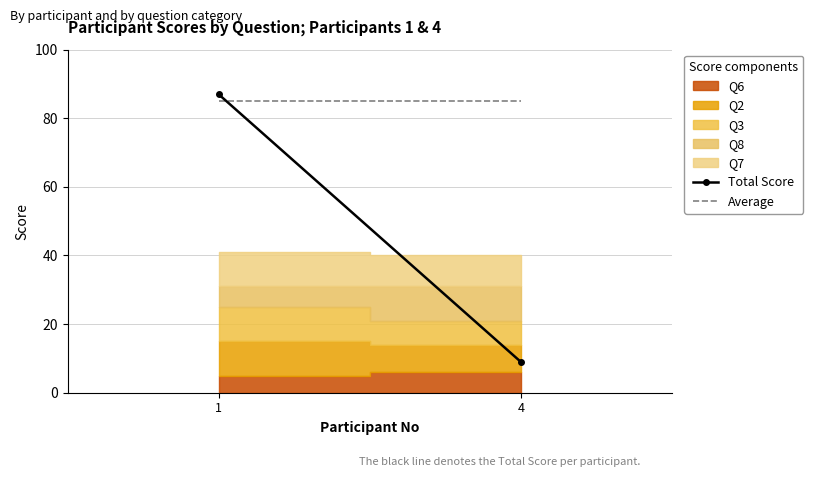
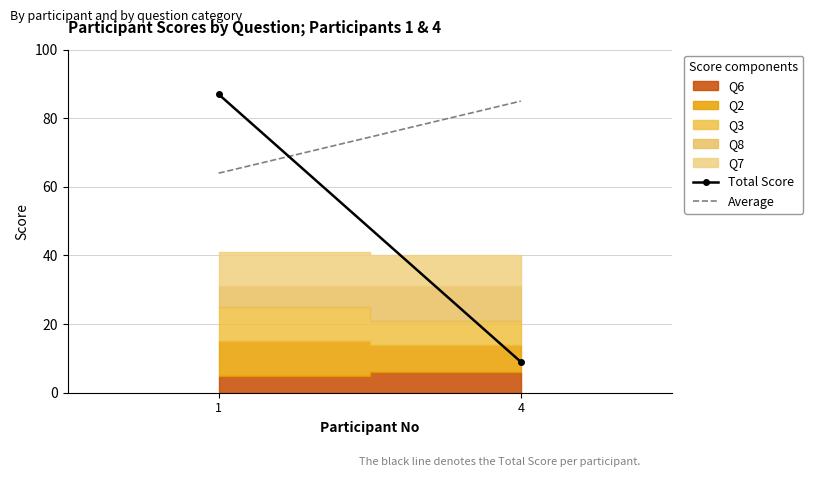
Average, 1: 85 -> 64
